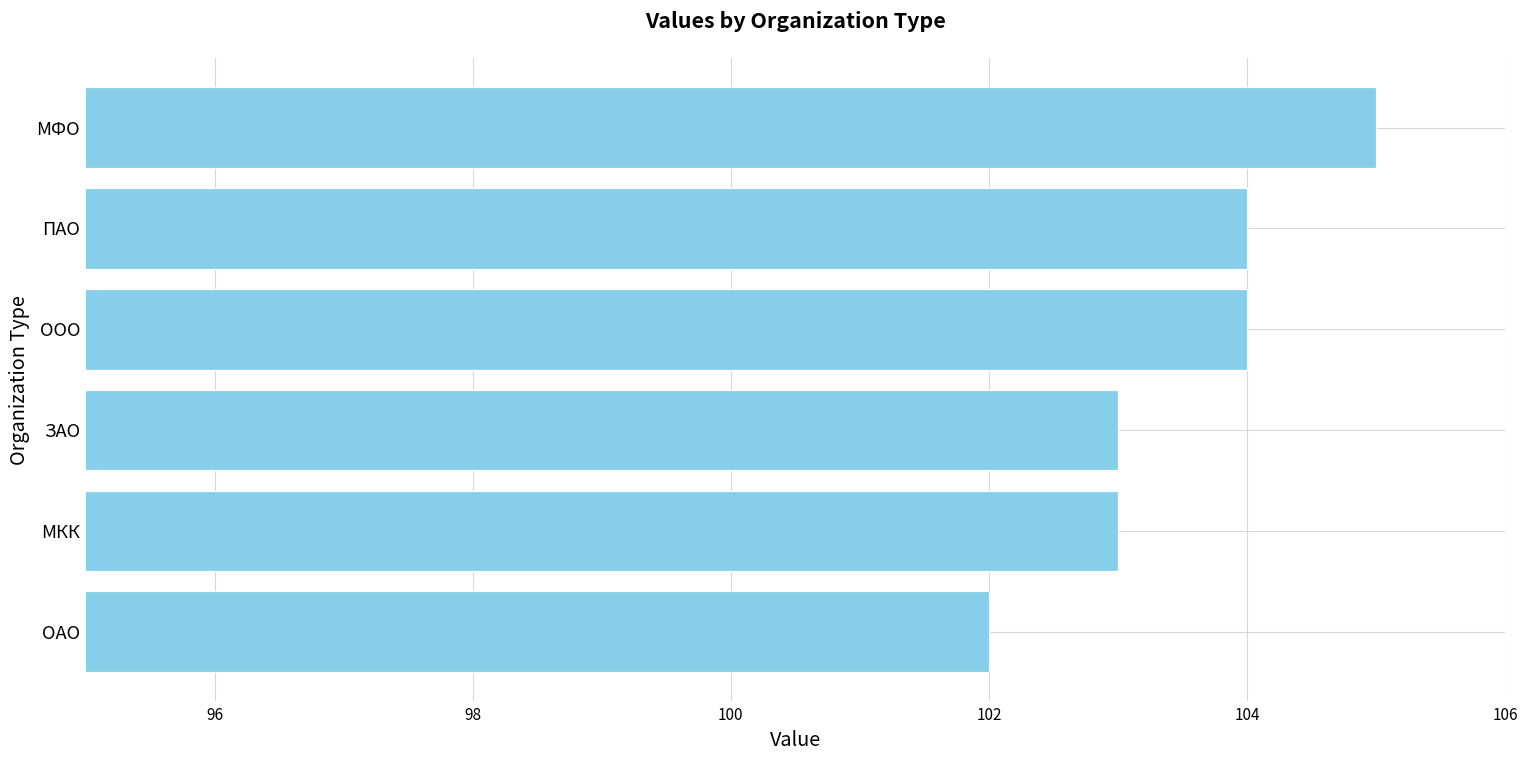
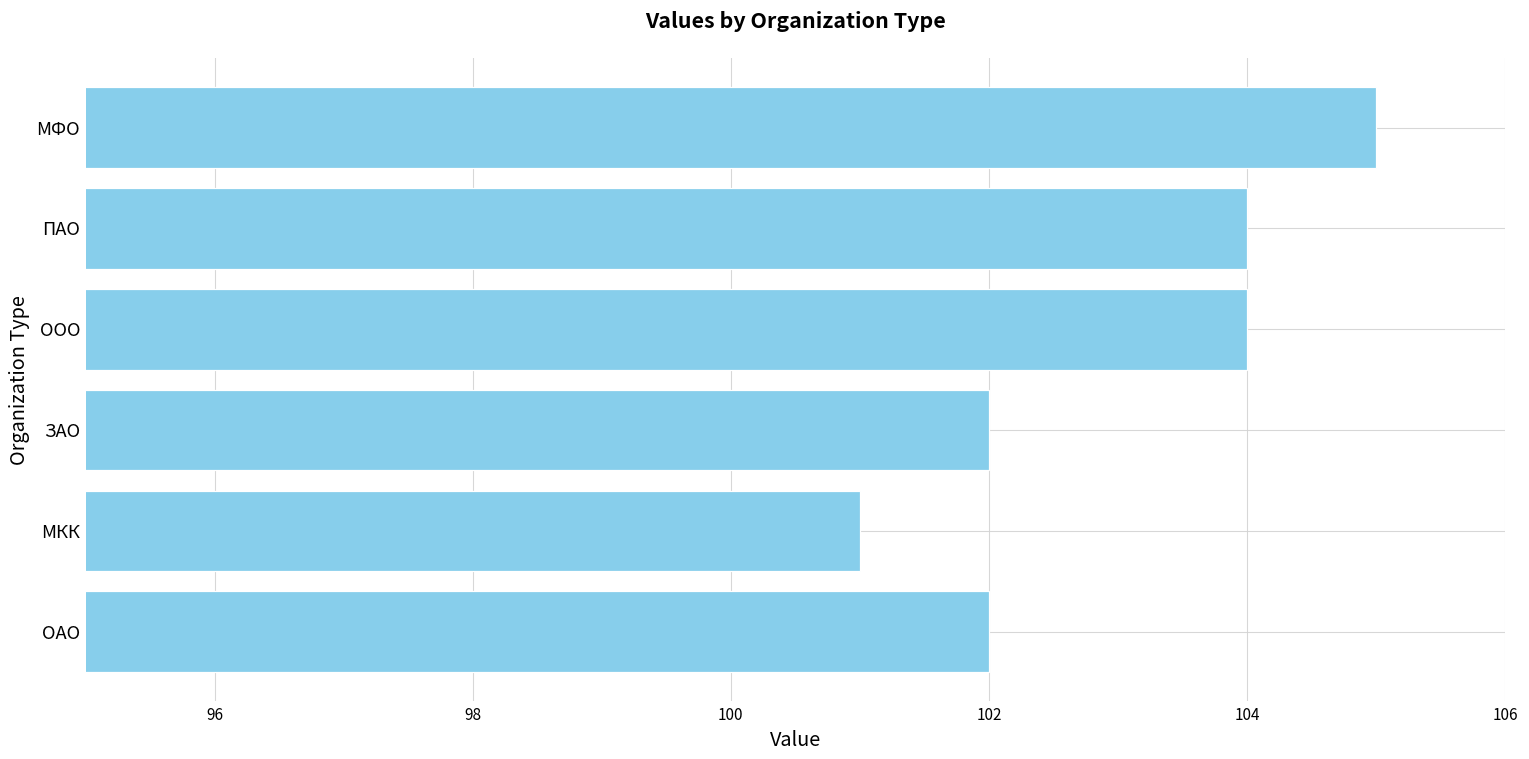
ЗАО: 103 -> 102
МКК: 103 -> 101
